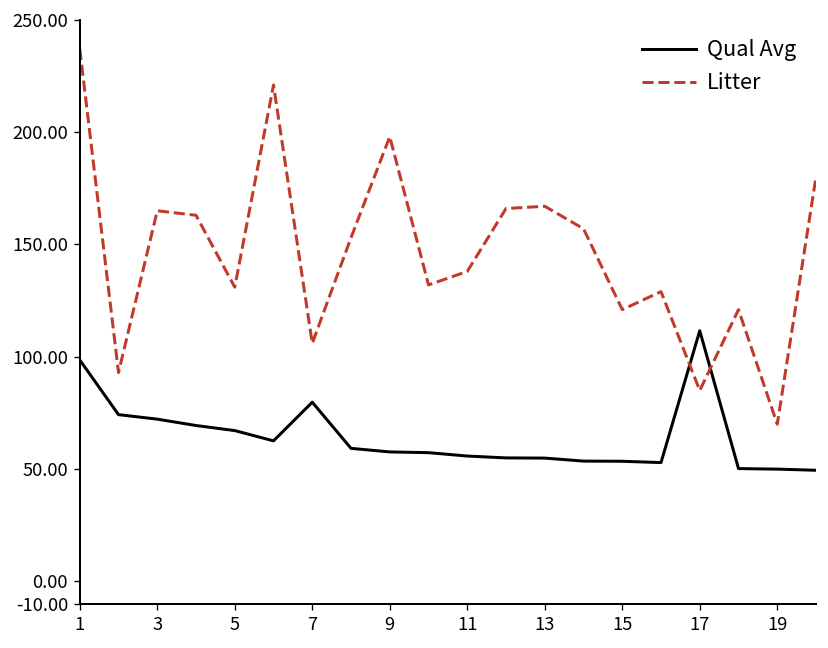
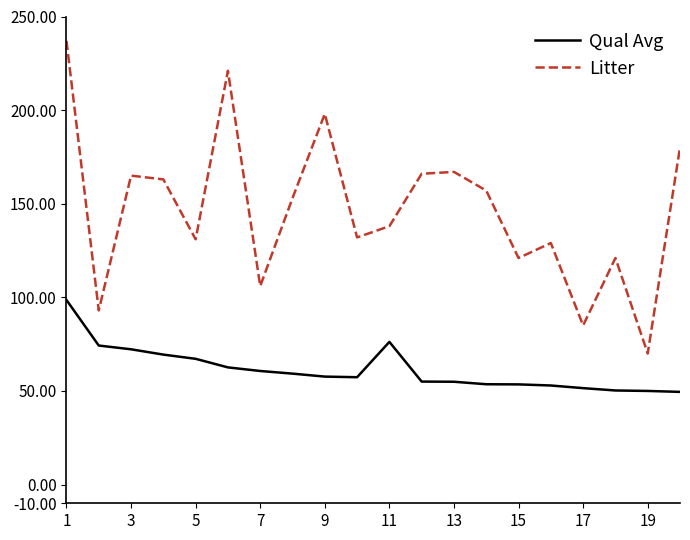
Qual Avg, 7: 80 -> 61
Qual Avg, 11: 56 -> 76
Qual Avg, 17: 112 -> 52
